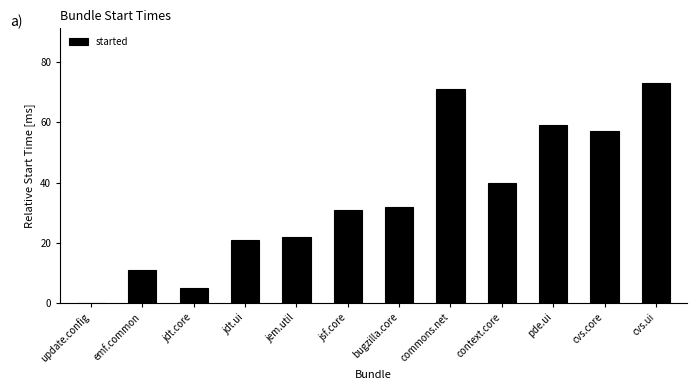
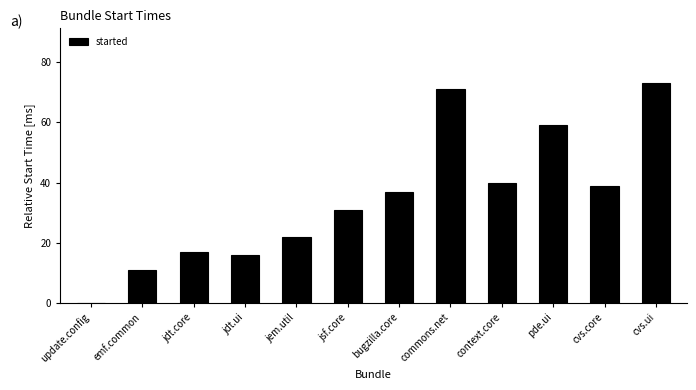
jdt.core: 5 -> 17
jdt.ui: 21 -> 16
bugzilla.core: 32 -> 37
cvs.core: 57 -> 39
